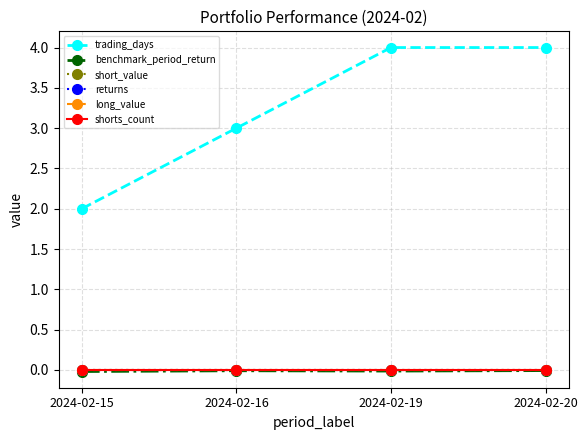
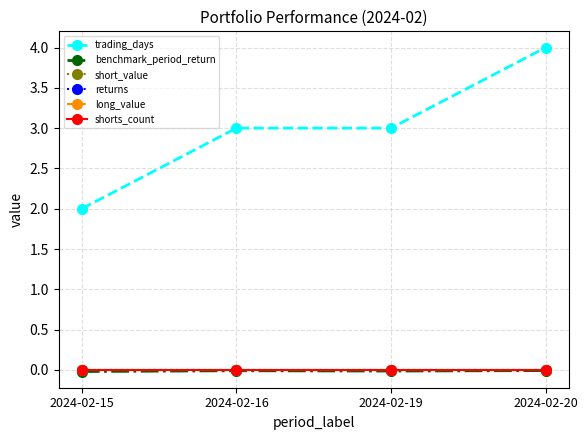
trading_days, 2024-02-19: 4 -> 3
